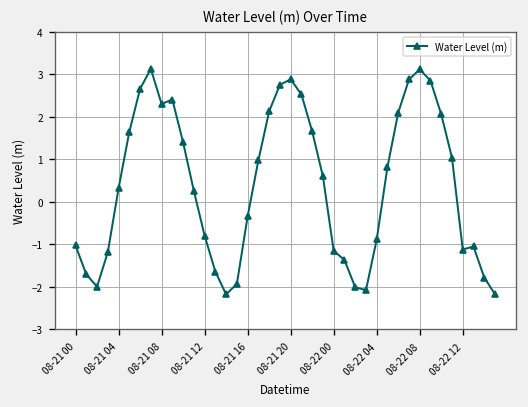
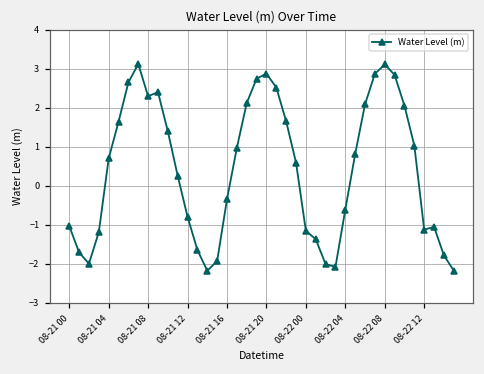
08-21 04: 0.3 -> 0.7
08-22 04: -0.9 -> -0.6
